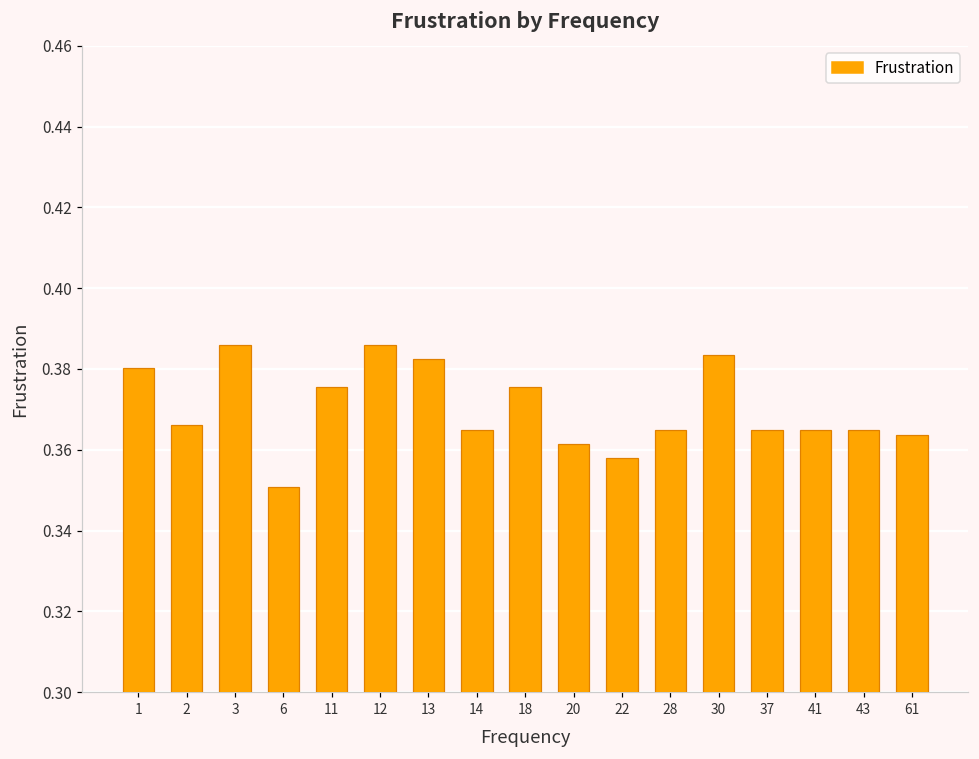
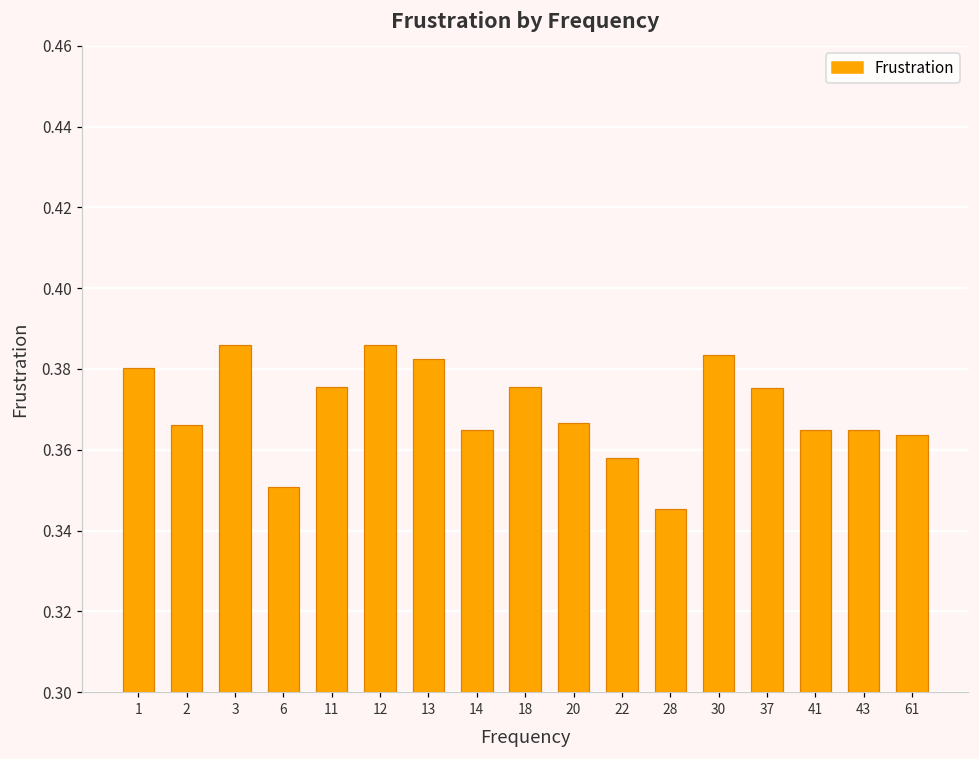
20: 0.361 -> 0.367
28: 0.365 -> 0.345
37: 0.365 -> 0.375
